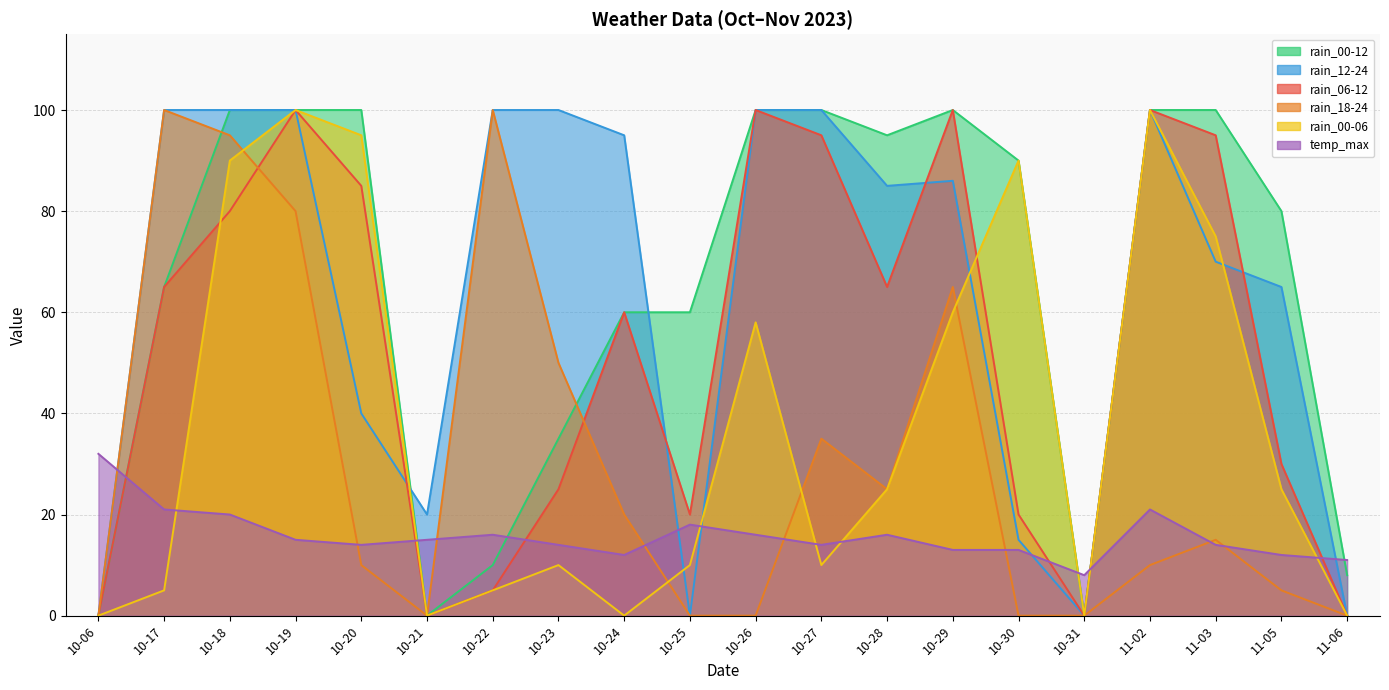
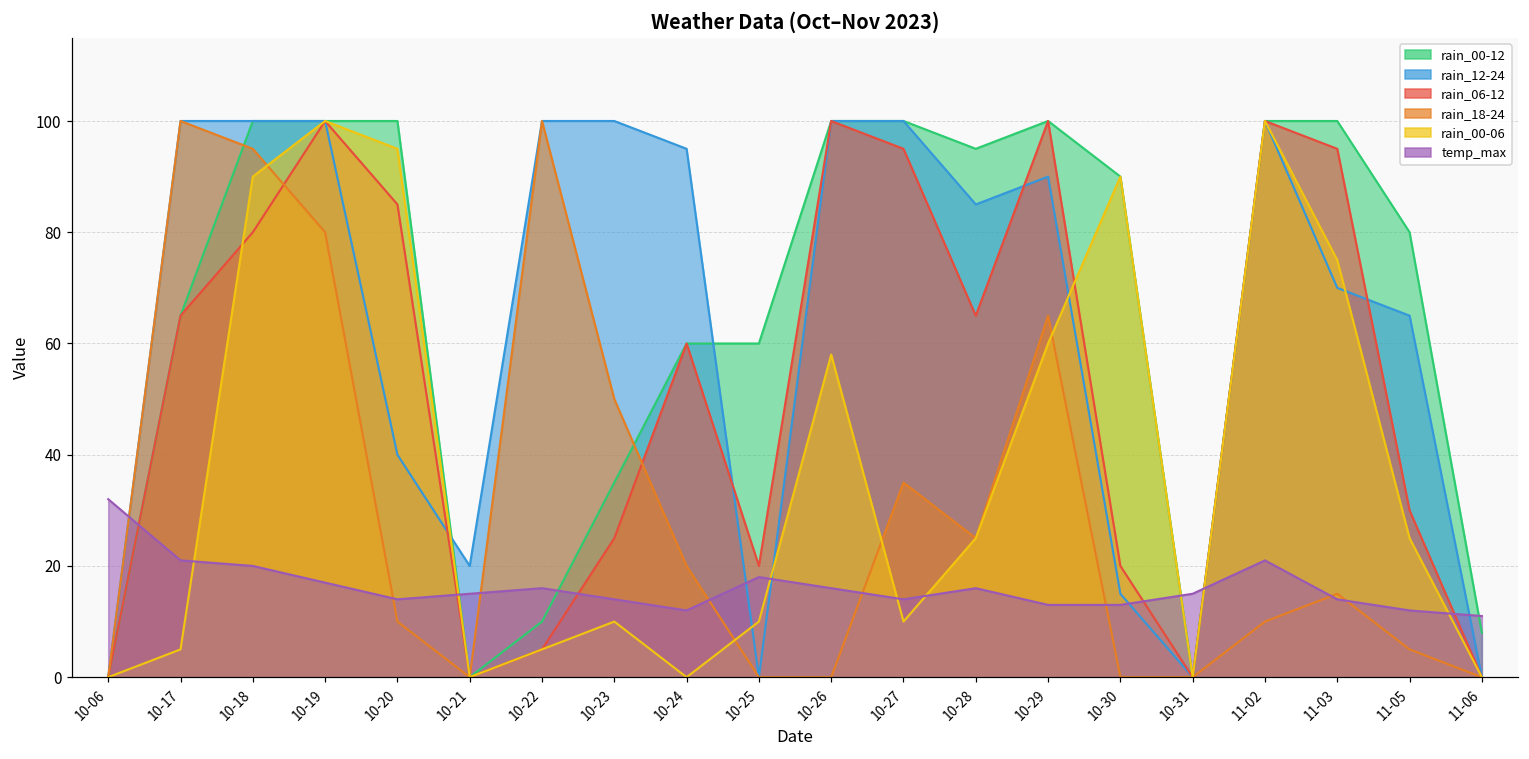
temp_max, 10-19: 15 -> 17
rain_12-24, 10-29: 86 -> 90
temp_max, 10-31: 8 -> 15
